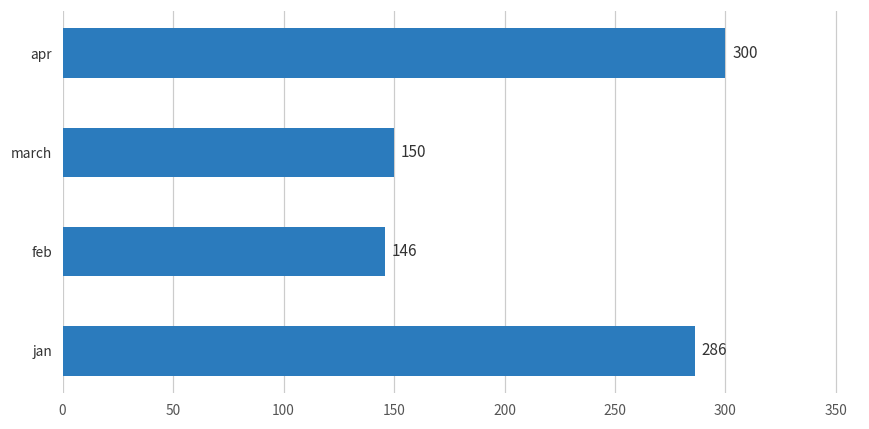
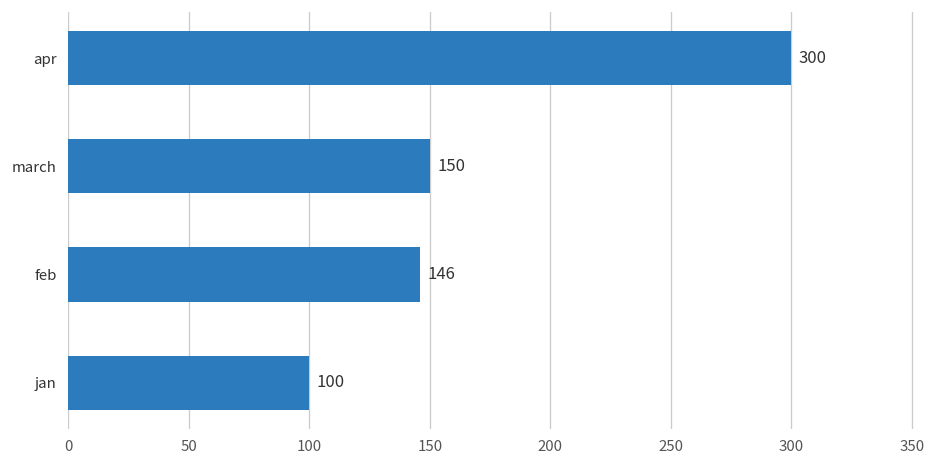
jan: 286 -> 100
